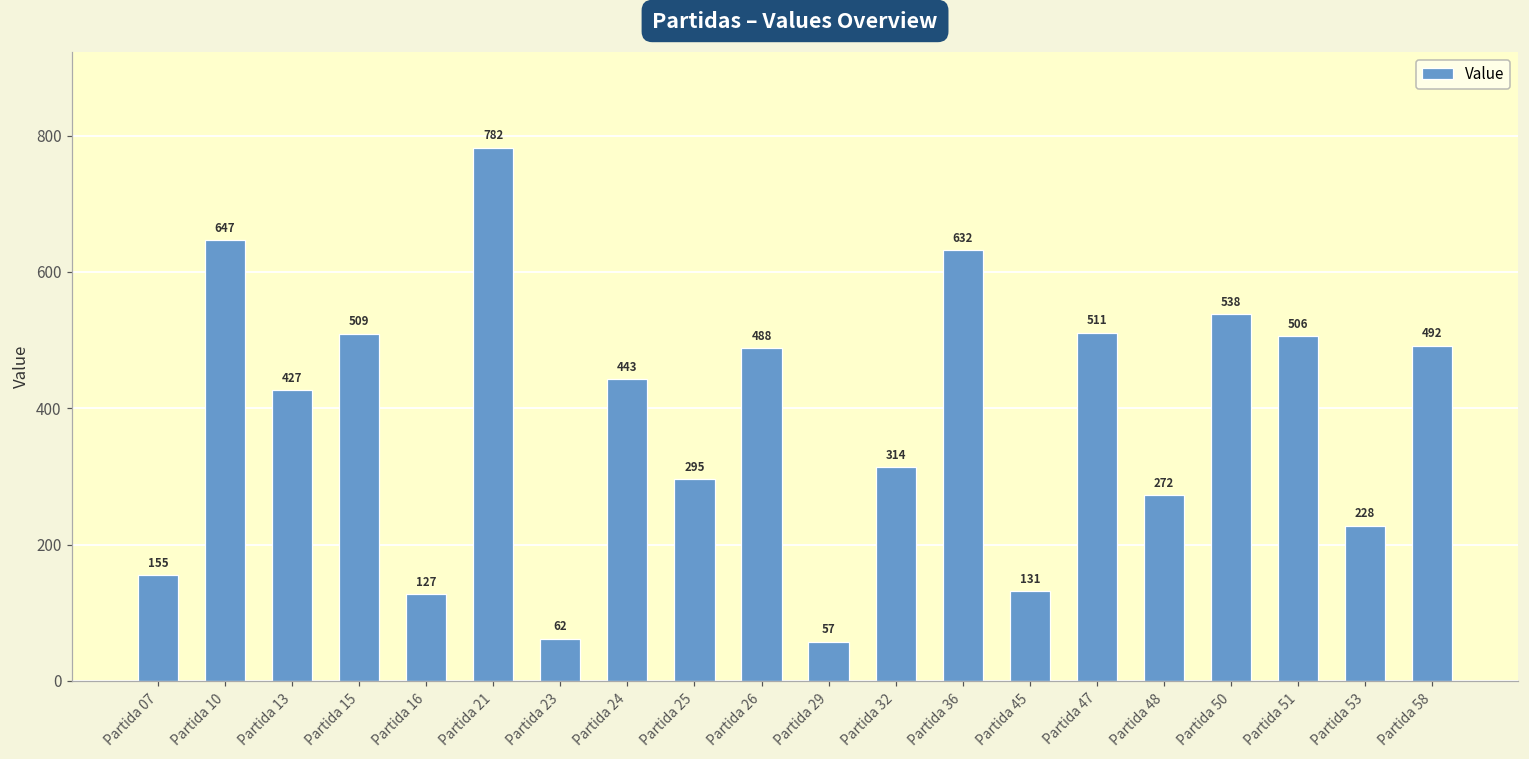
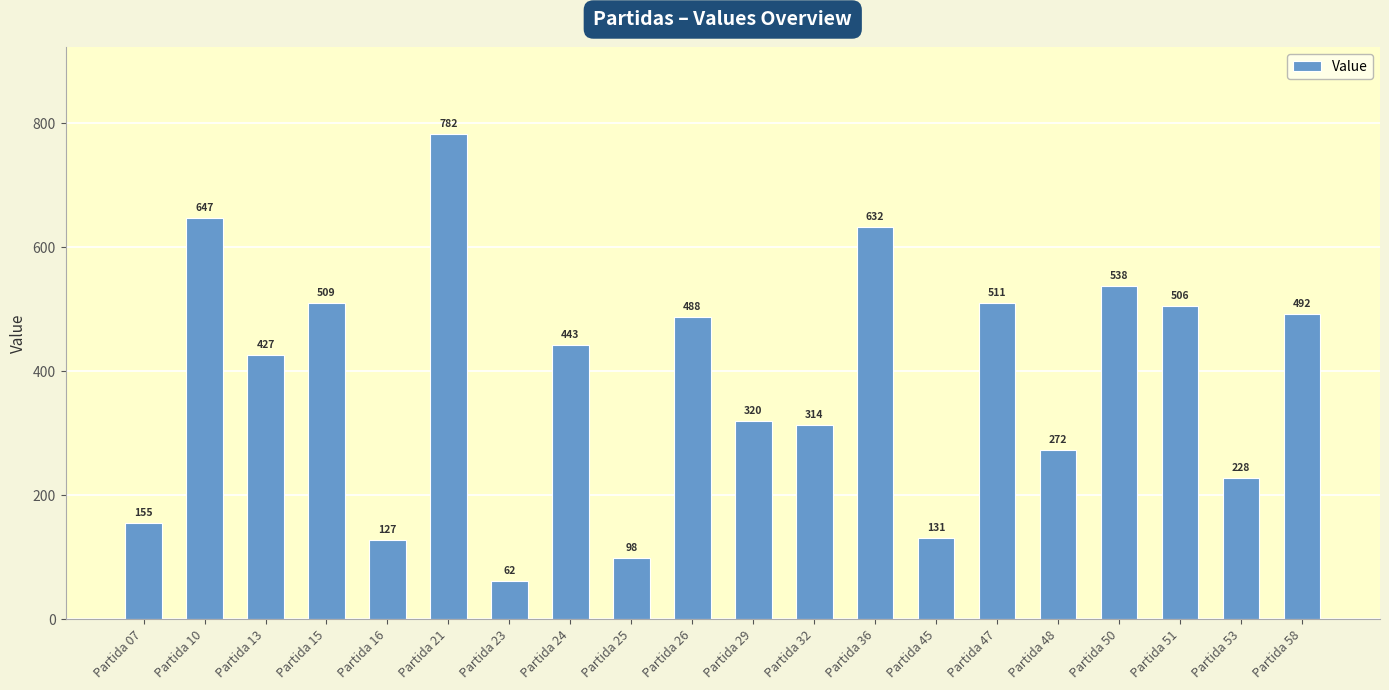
Partida 25: 295 -> 98
Partida 29: 57 -> 320
